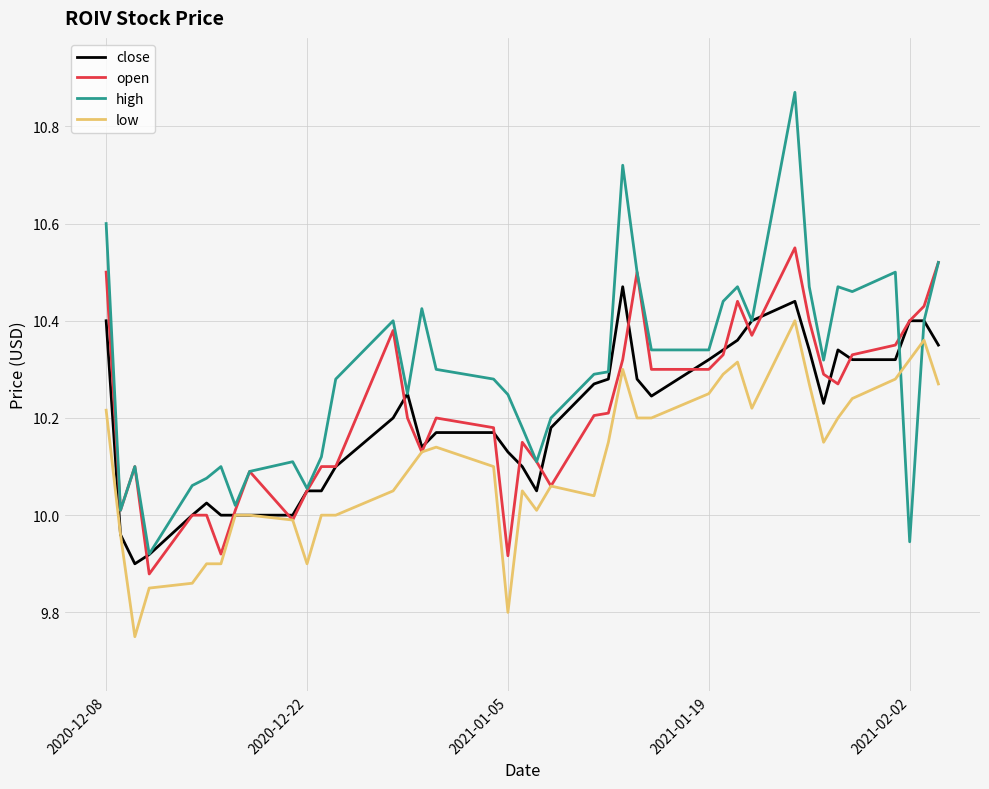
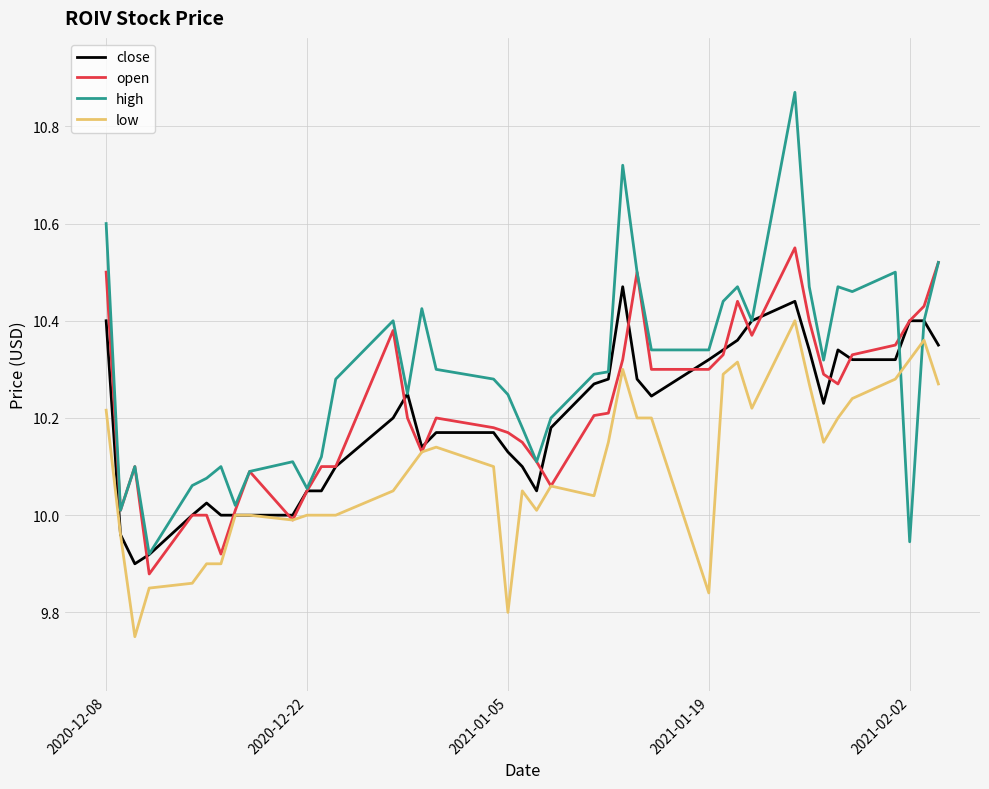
low, 2020-12-22: 9.9 -> 10.0
open, 2021-01-05: 9.92 -> 10.17
low, 2021-01-19: 10.25 -> 9.84
